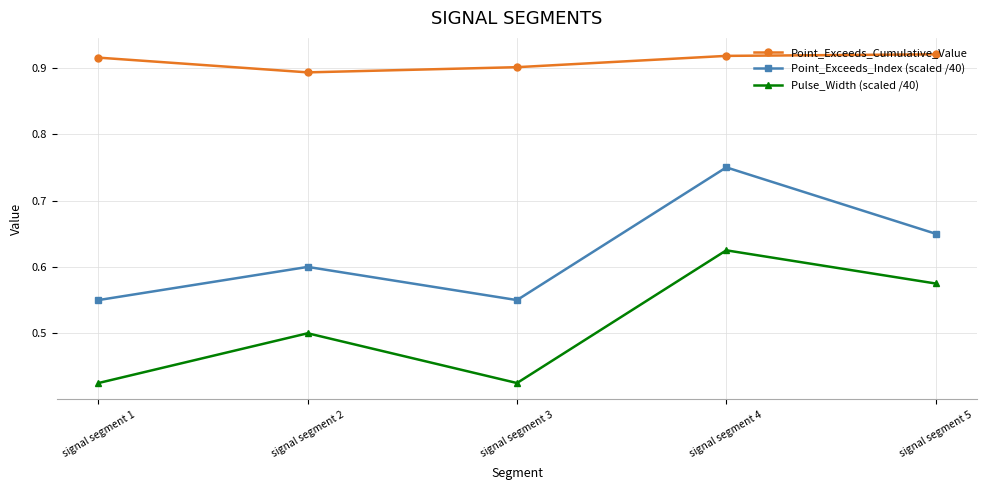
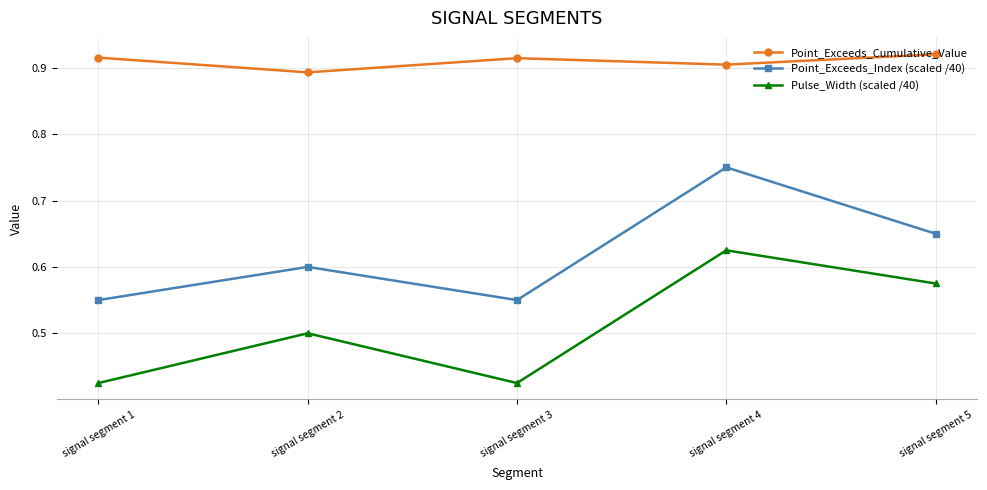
Point_Exceeds_Cumulative_Value, signal segment 3: 0.90 -> 0.91
Point_Exceeds_Cumulative_Value, signal segment 4: 0.92 -> 0.90
